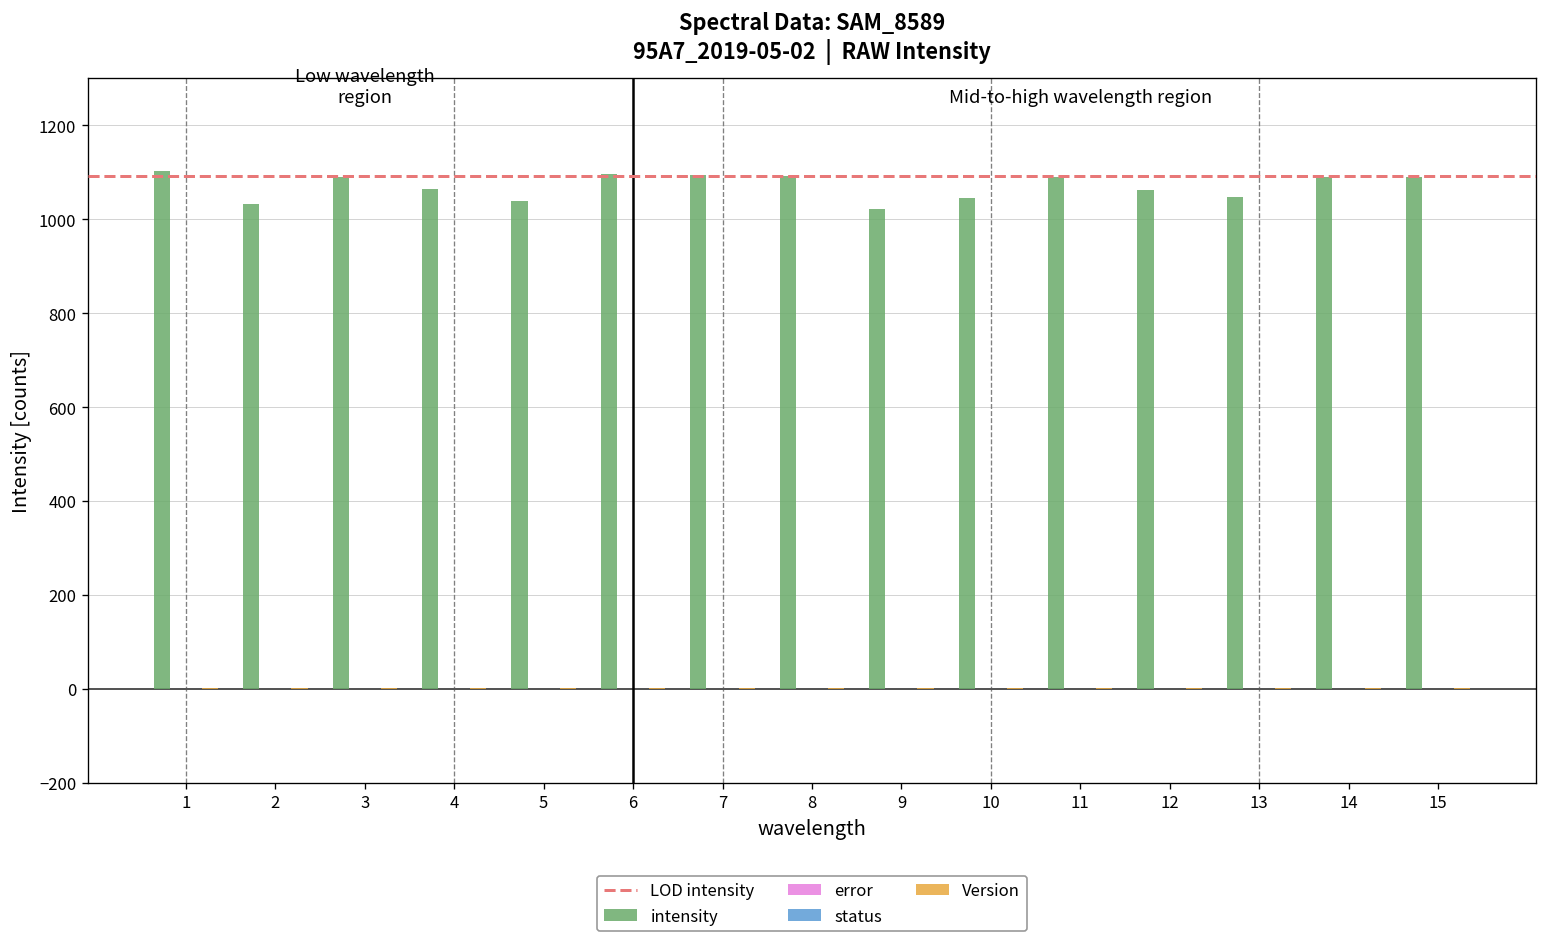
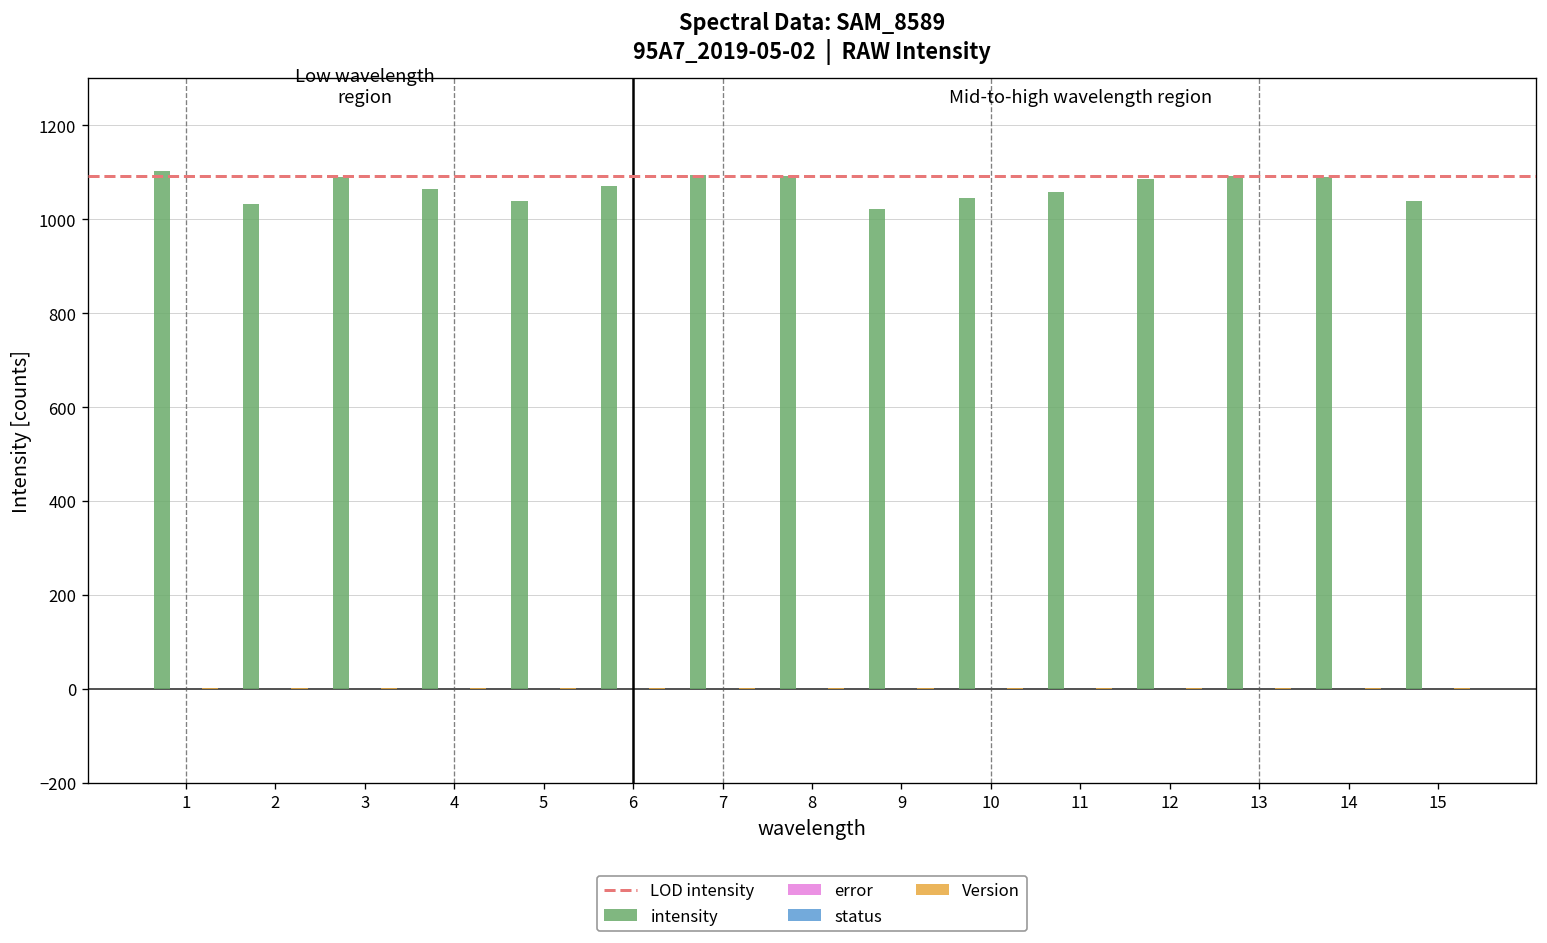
intensity, 6: 1100 -> 1070
intensity, 11: 1090 -> 1060
intensity, 12: 1060 -> 1090
intensity, 13: 1050 -> 1090
intensity, 15: 1090 -> 1040
